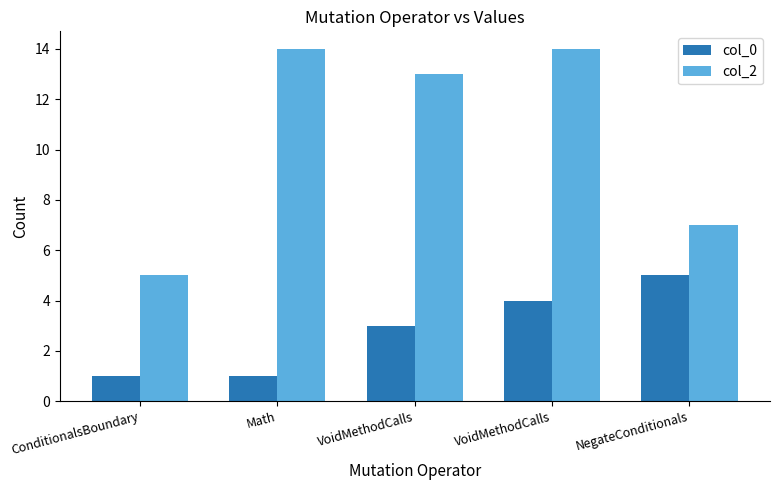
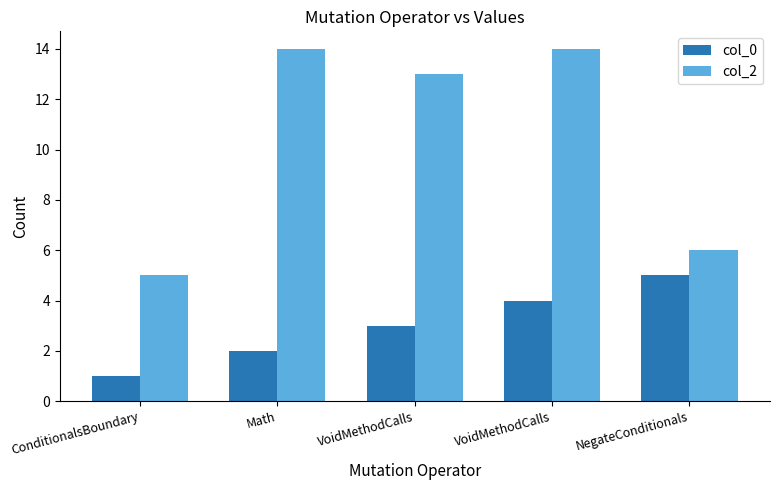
col_0, Math: 1 -> 2
col_2, NegateConditionals: 7 -> 6
